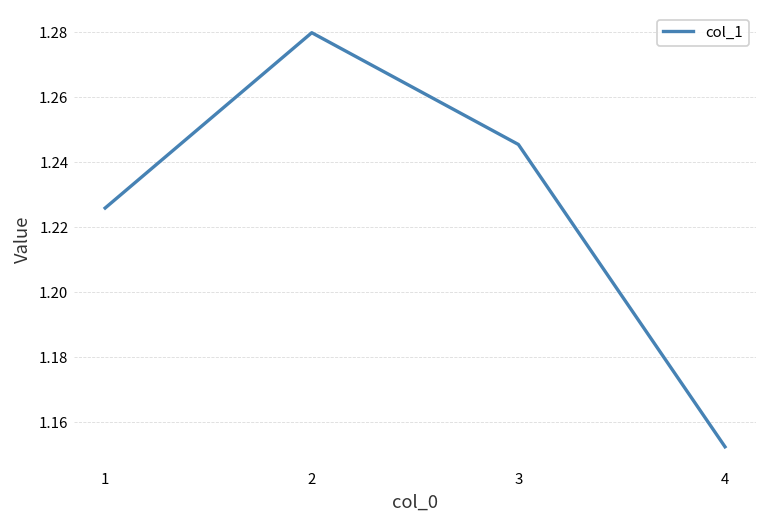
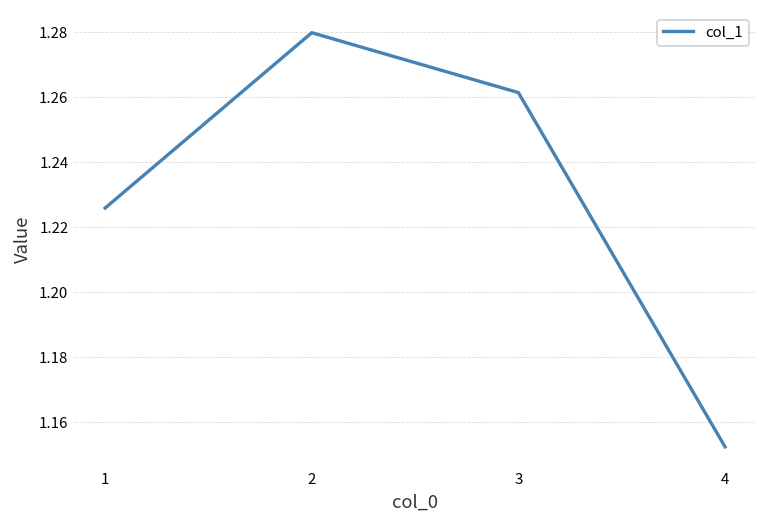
3: 1.245 -> 1.261
